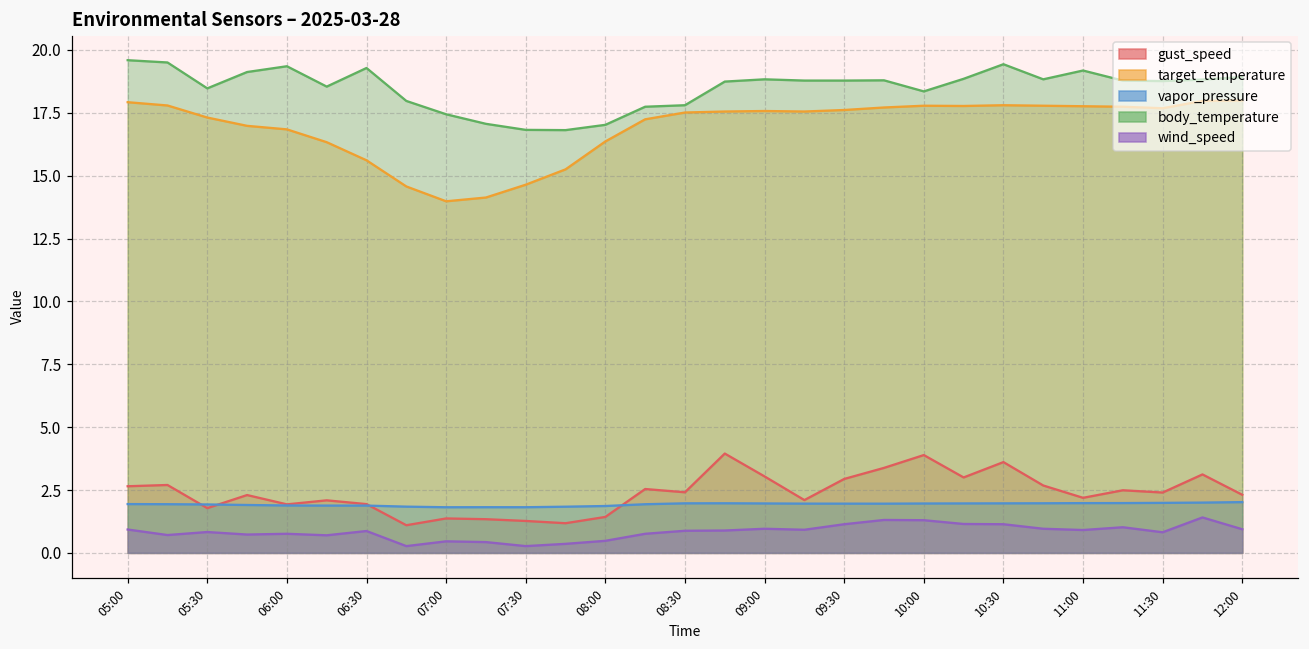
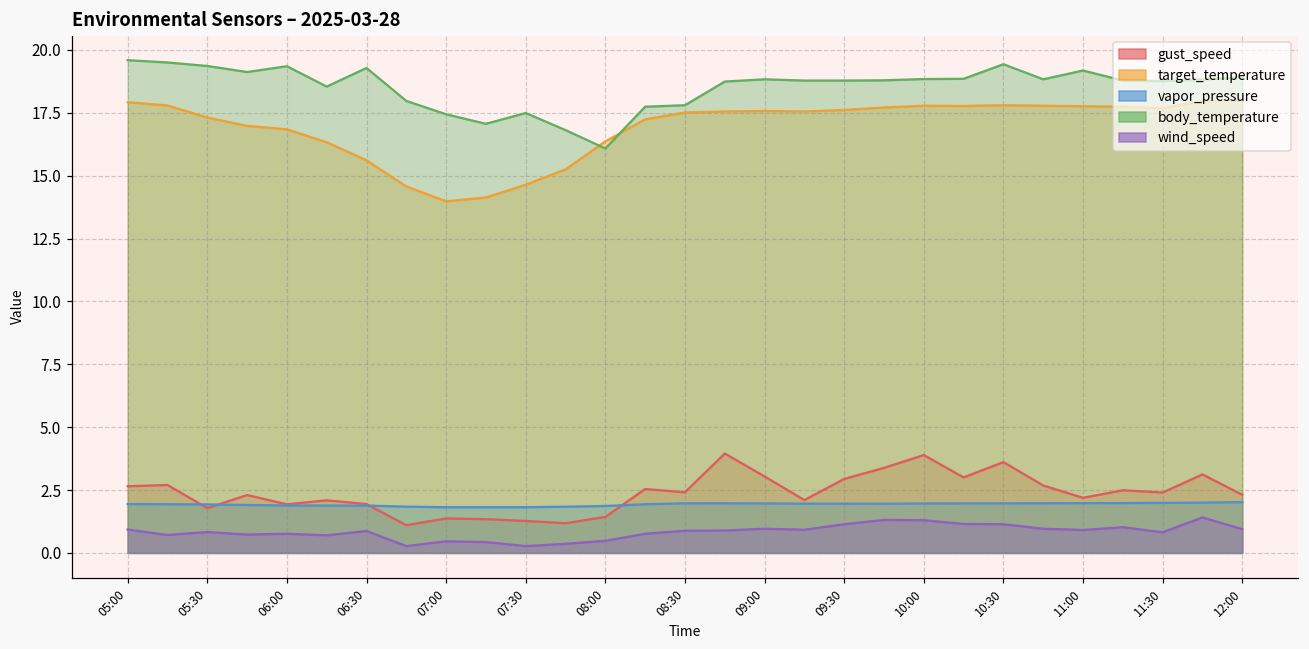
body_temperature, 05:30: 18.5 -> 19.4
body_temperature, 07:30: 16.8 -> 17.5
body_temperature, 08:00: 17.0 -> 16.1
body_temperature, 10:00: 18.4 -> 18.8
